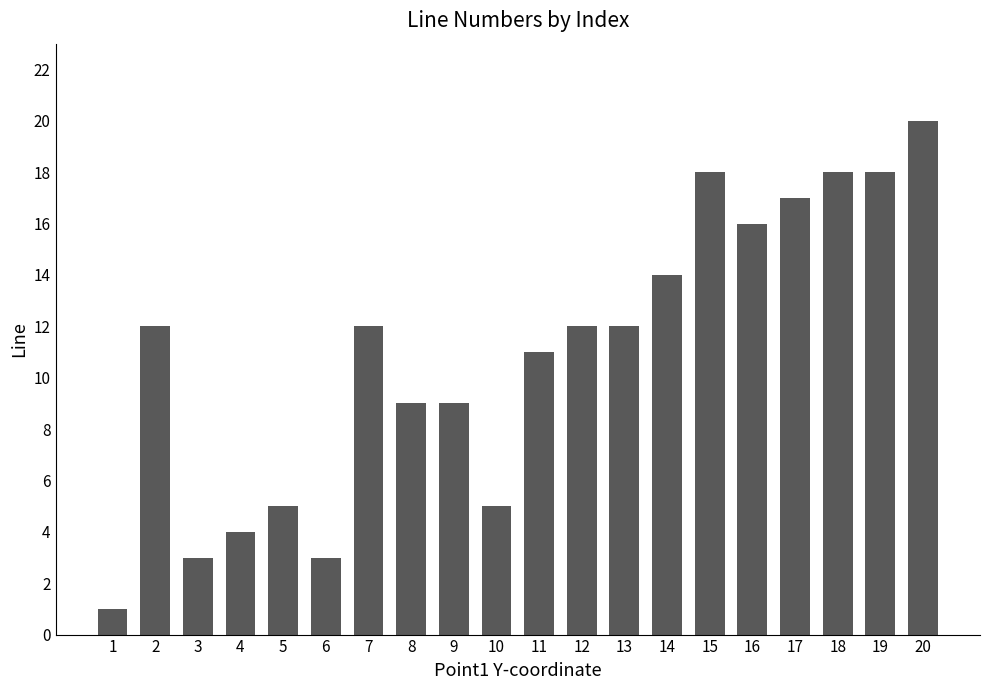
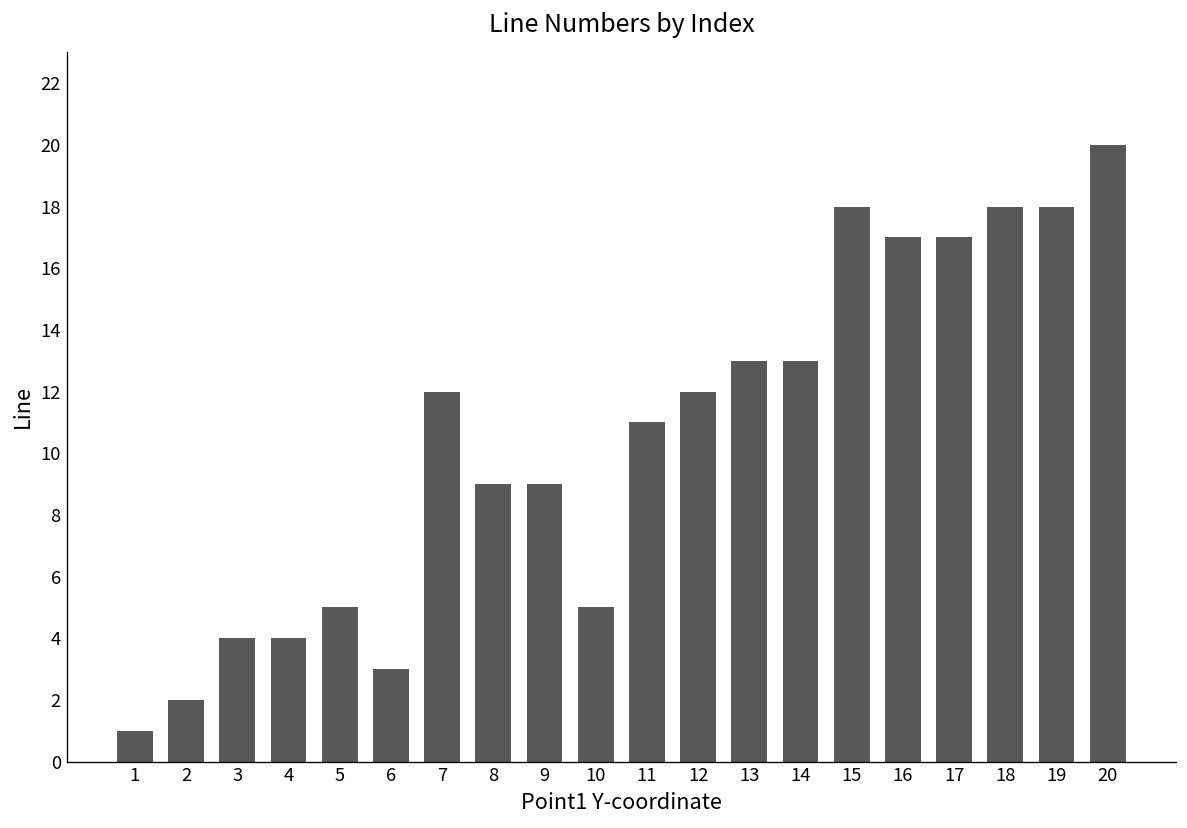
2: 12 -> 2
3: 3 -> 4
13: 12 -> 13
14: 14 -> 13
16: 16 -> 17
